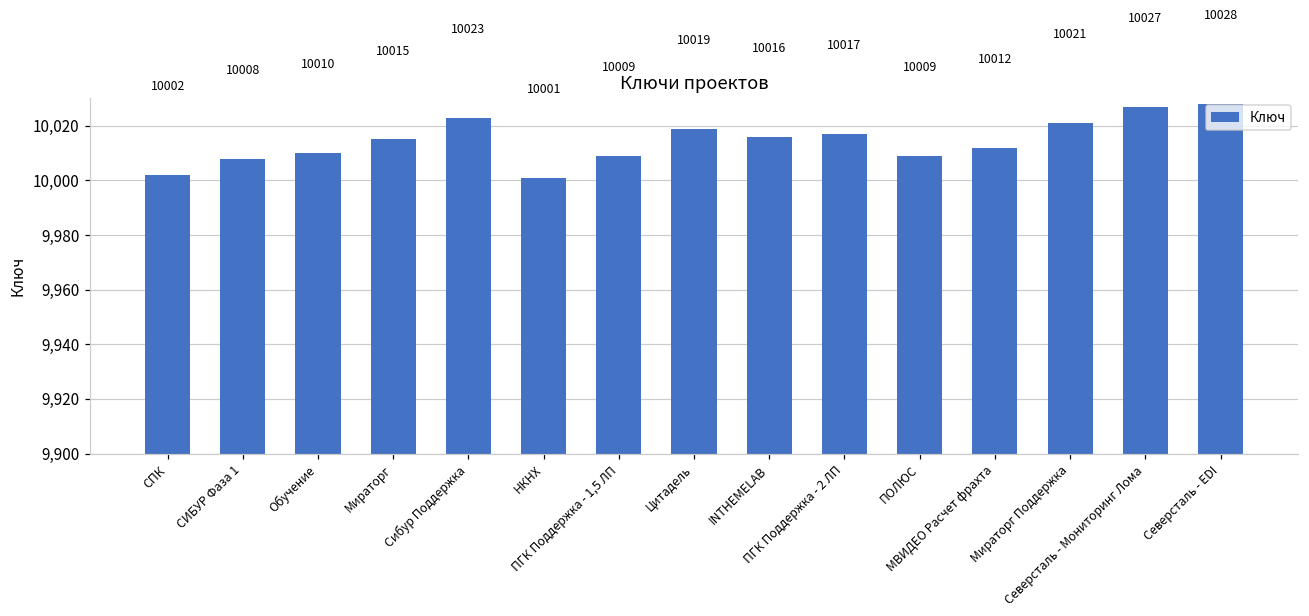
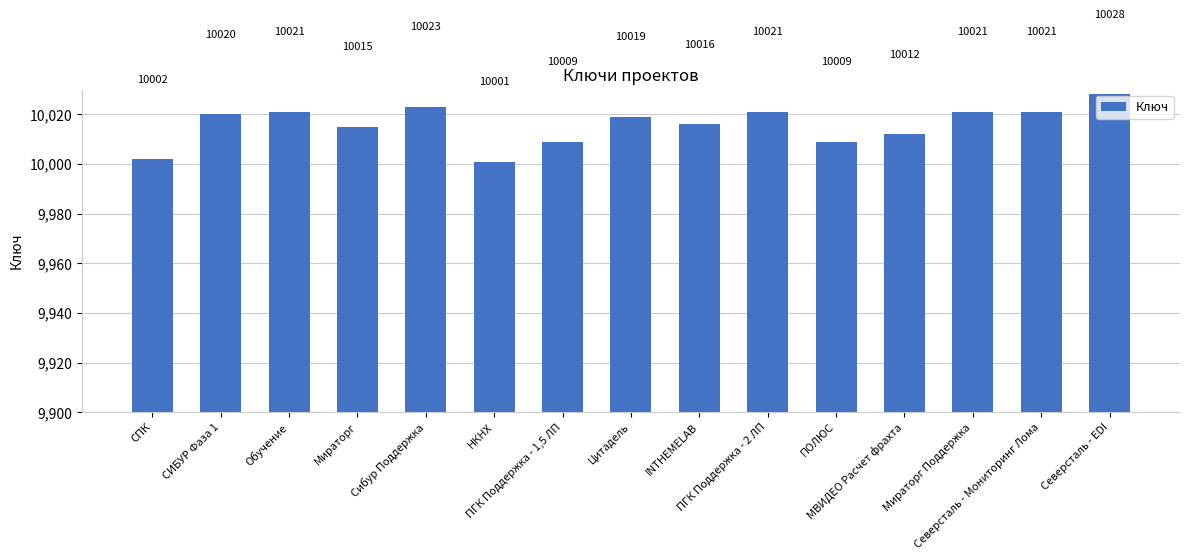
СИБУР Фаза 1: 10008 -> 10020
Обучение: 10010 -> 10021
ПГК Поддержка - 2 ЛП: 10017 -> 10021
Северсталь - Мониторинг Лома: 10027 -> 10021
